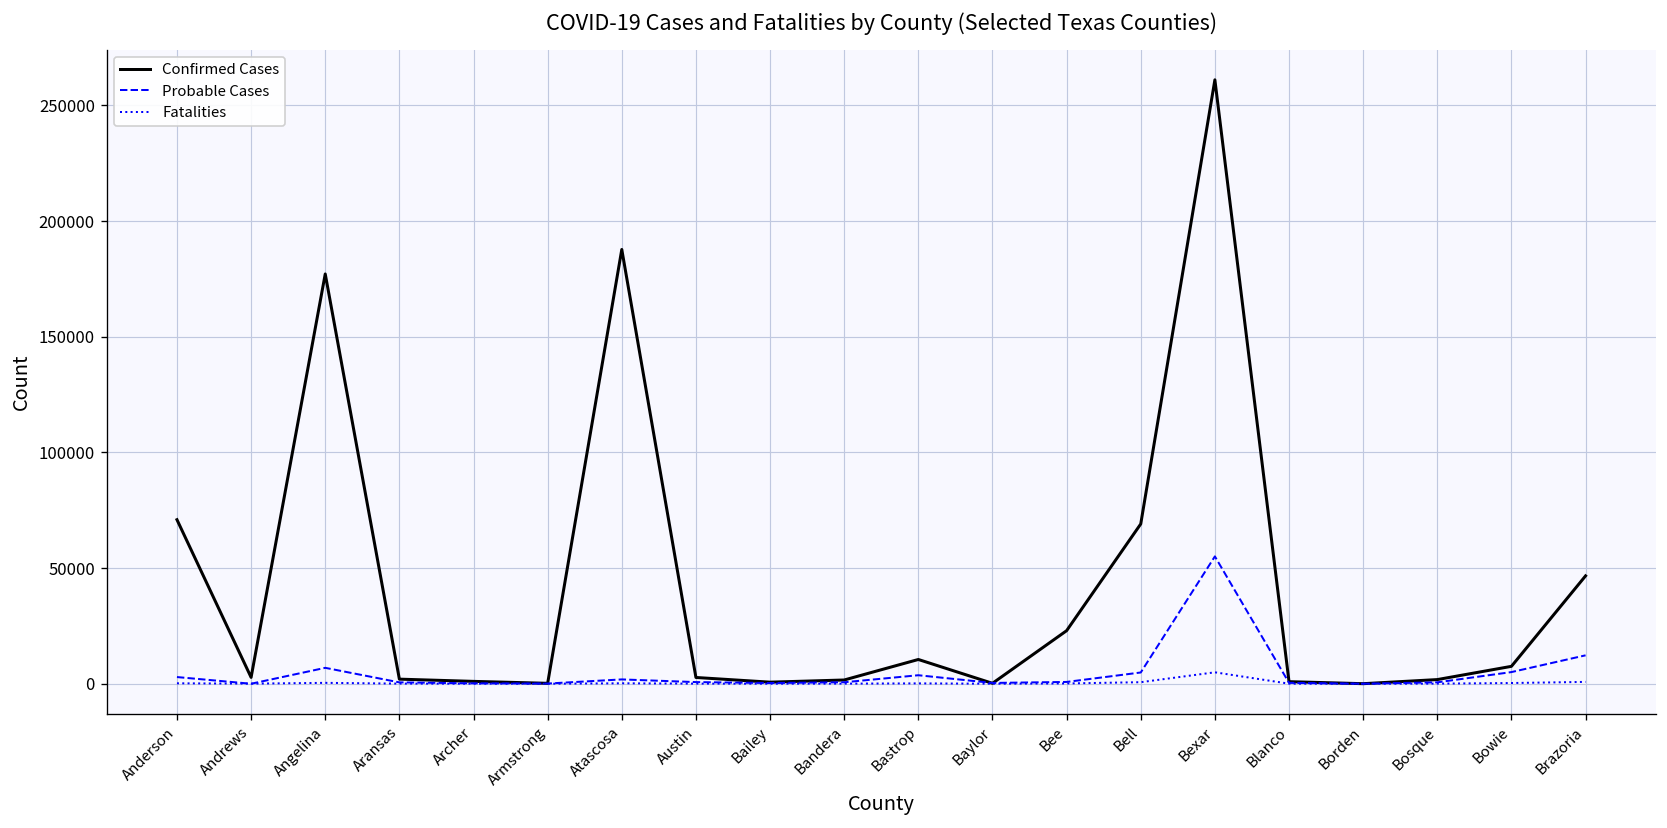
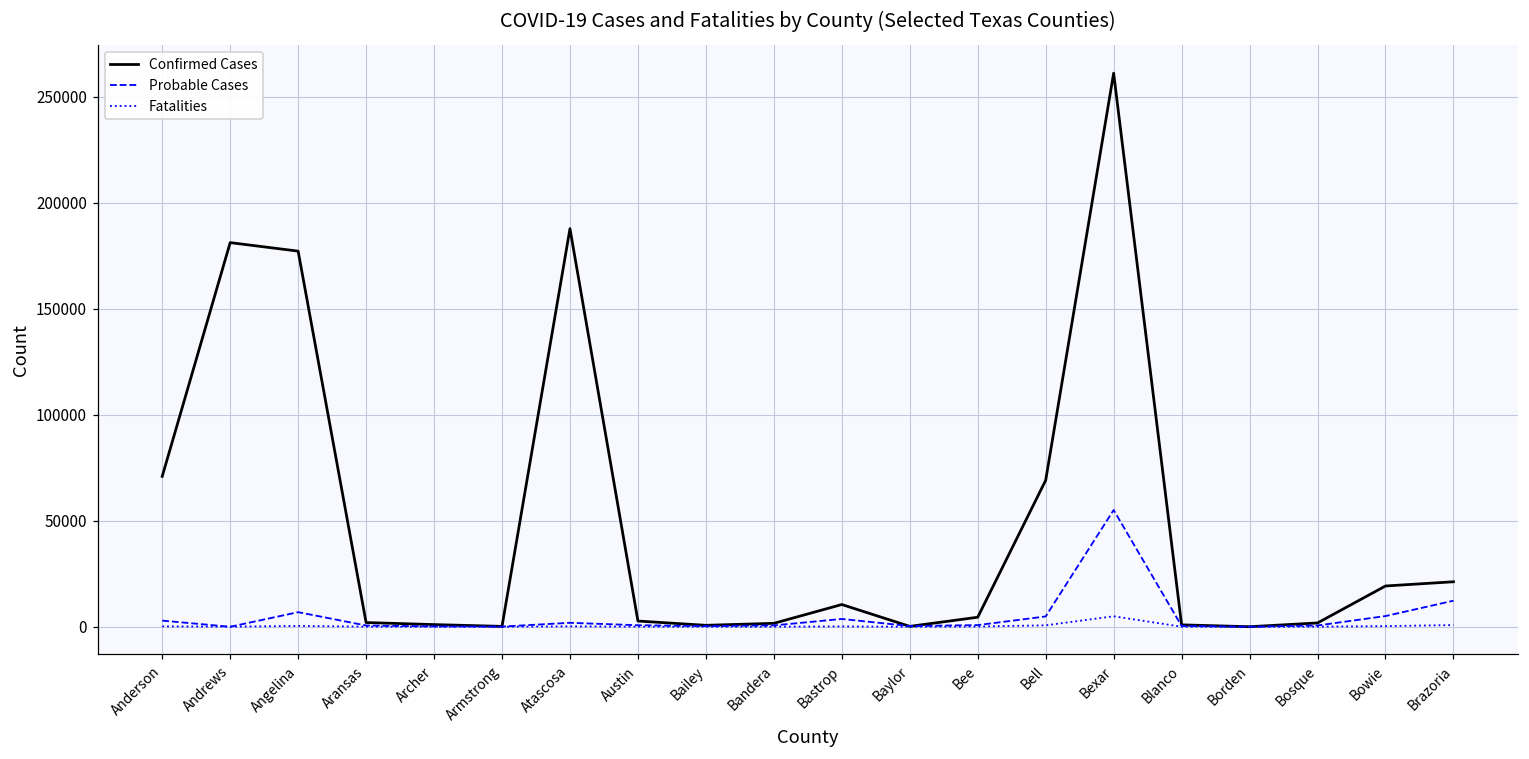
Confirmed Cases, Andrews: 3000 -> 181000
Confirmed Cases, Bee: 23000 -> 5000
Confirmed Cases, Bowie: 8000 -> 19000
Confirmed Cases, Brazoria: 47000 -> 21000
